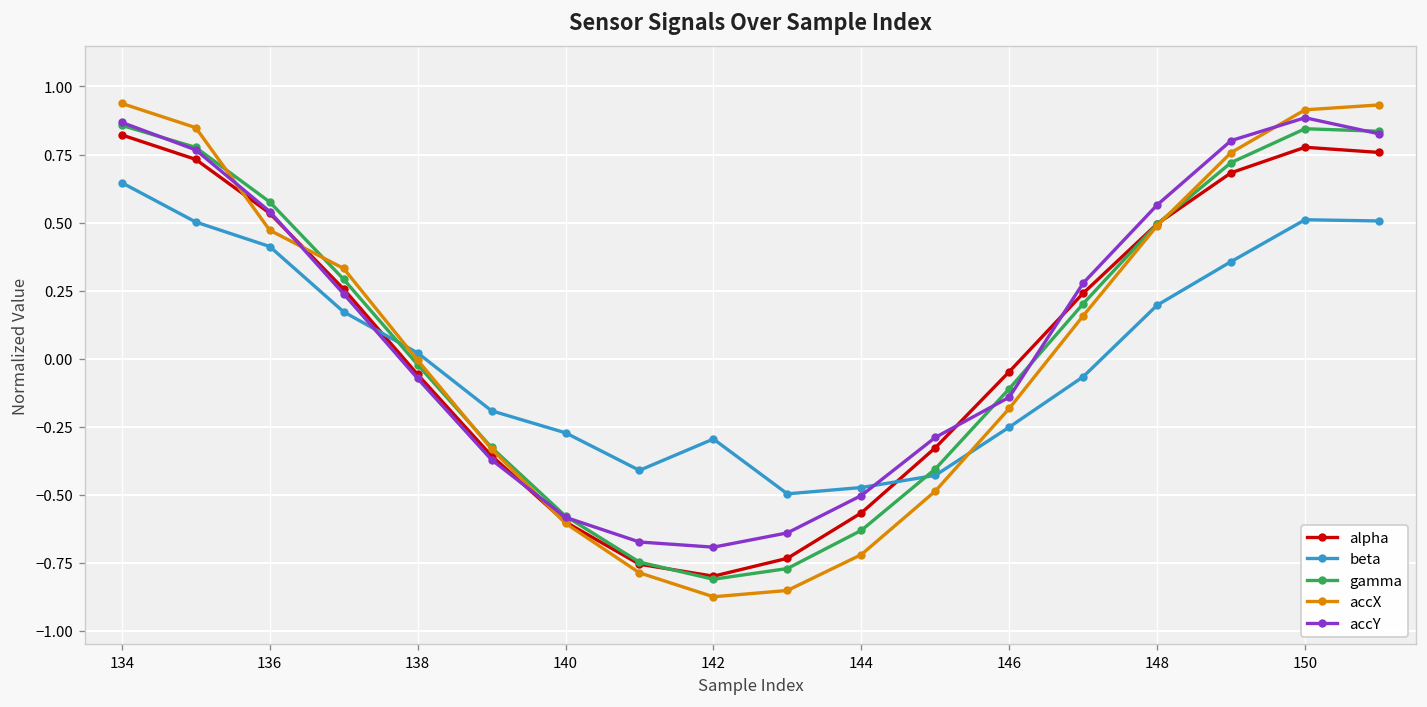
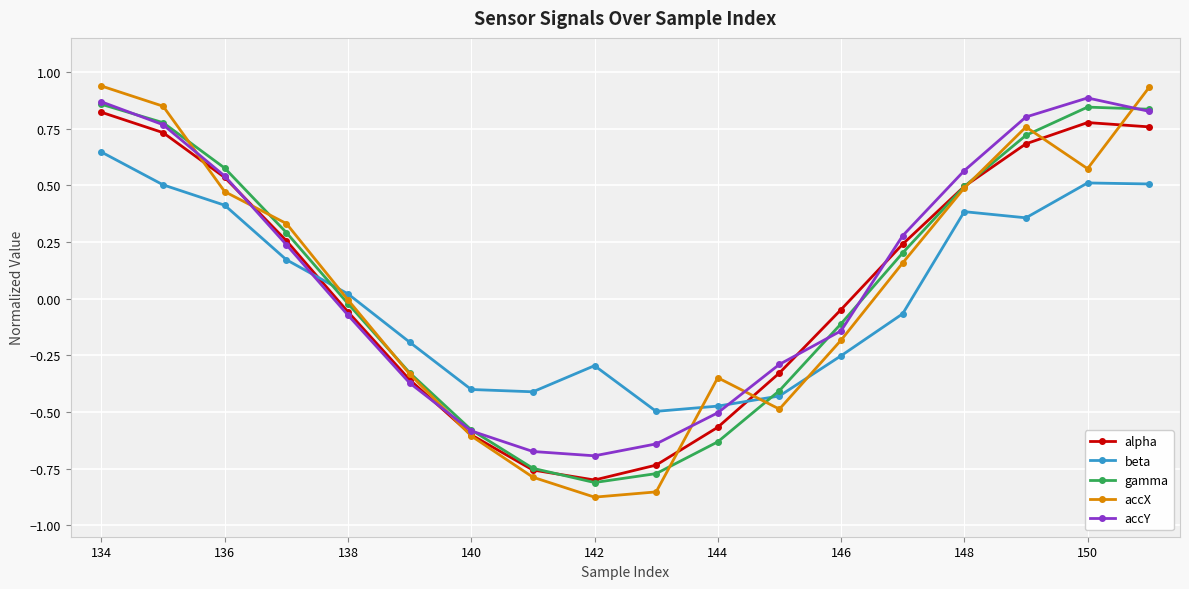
beta, 140: -0.27 -> -0.40
accX, 144: -0.72 -> -0.35
beta, 148: 0.20 -> 0.38
accX, 150: 0.91 -> 0.57
